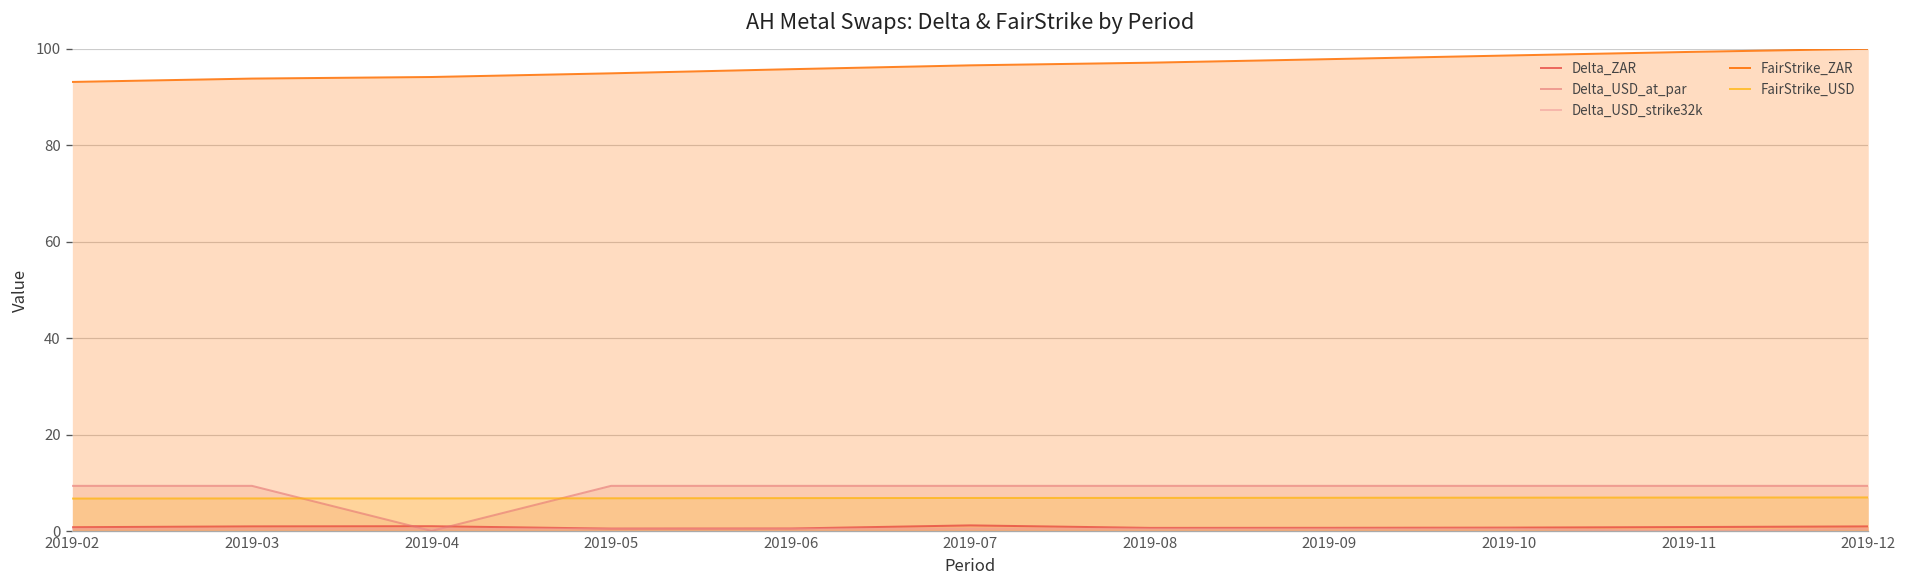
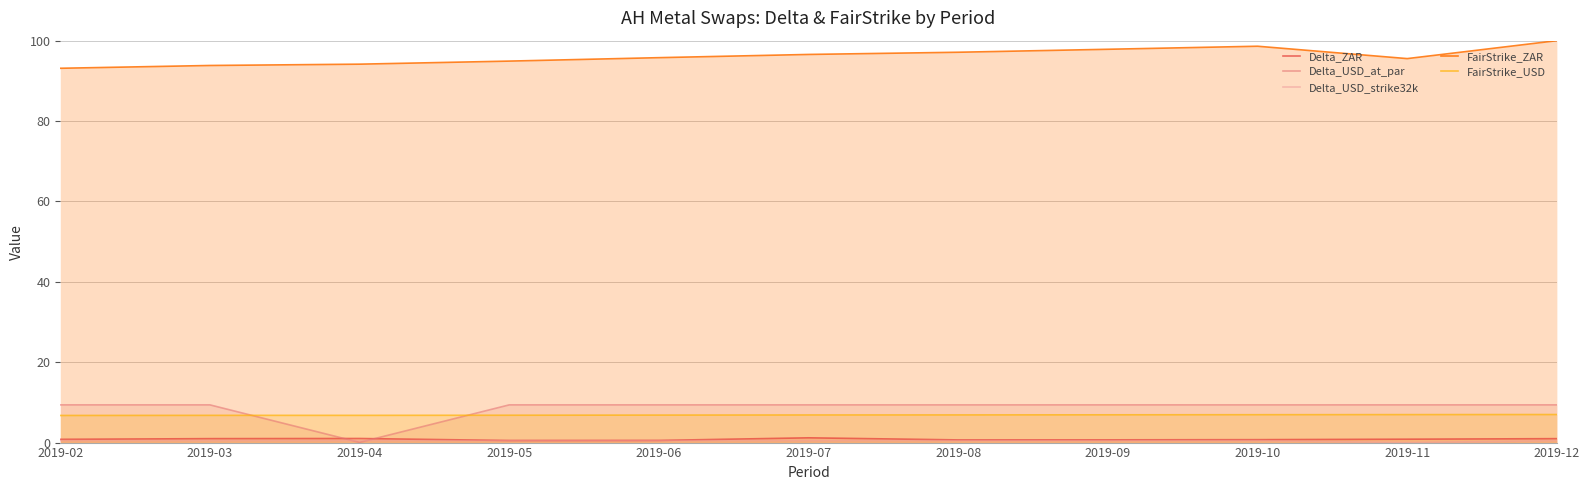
FairStrike_ZAR, 2019-11: 99 -> 96
